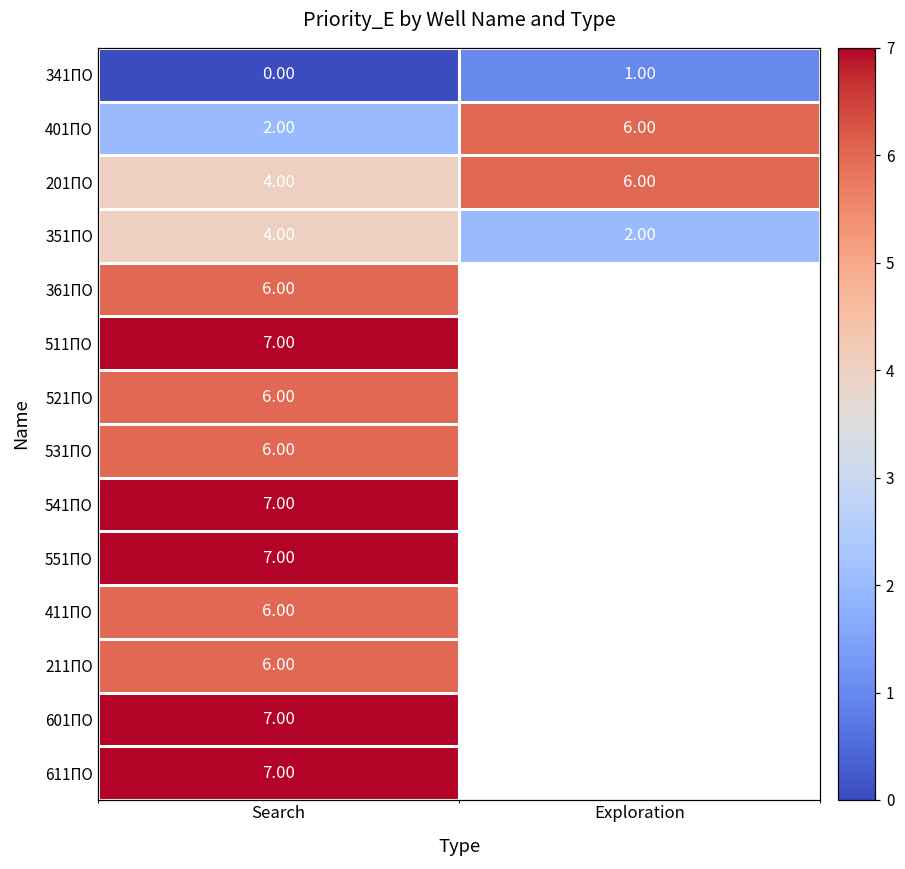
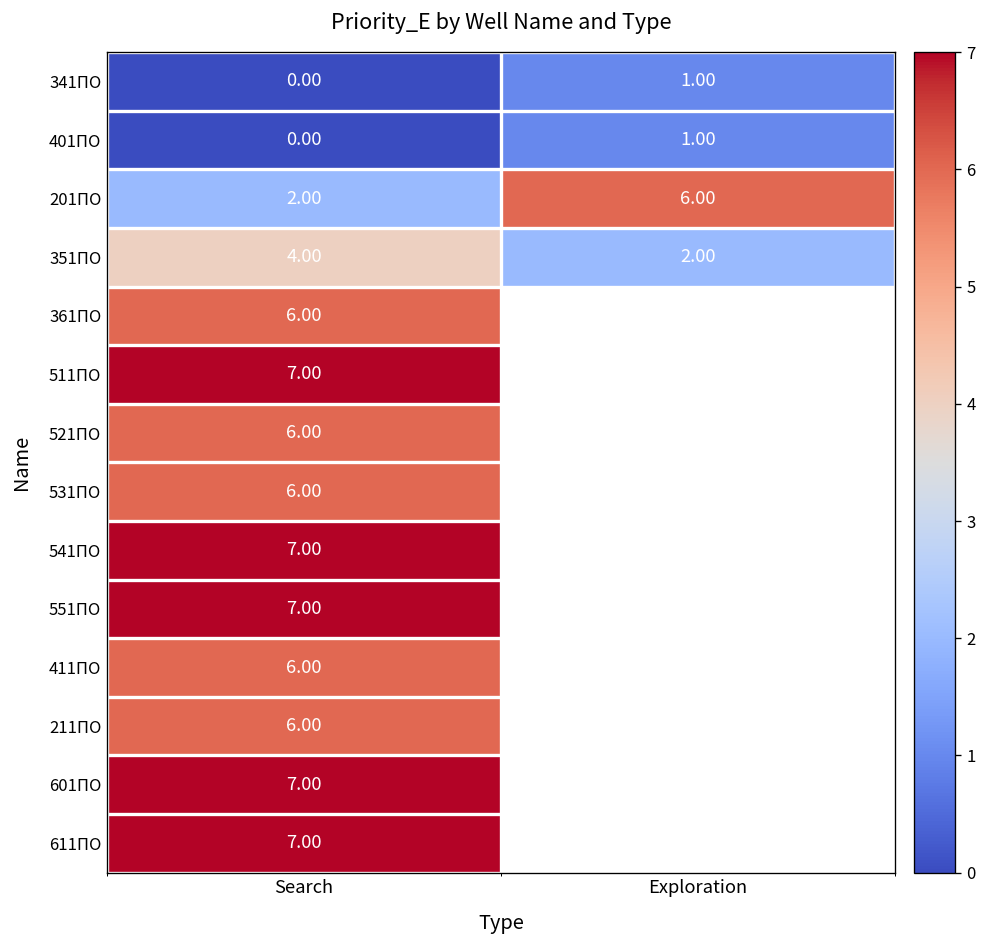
401ПО, Search: 2.00 -> 0.00
401ПО, Exploration: 6.00 -> 1.00
201ПО, Search: 4.00 -> 2.00
